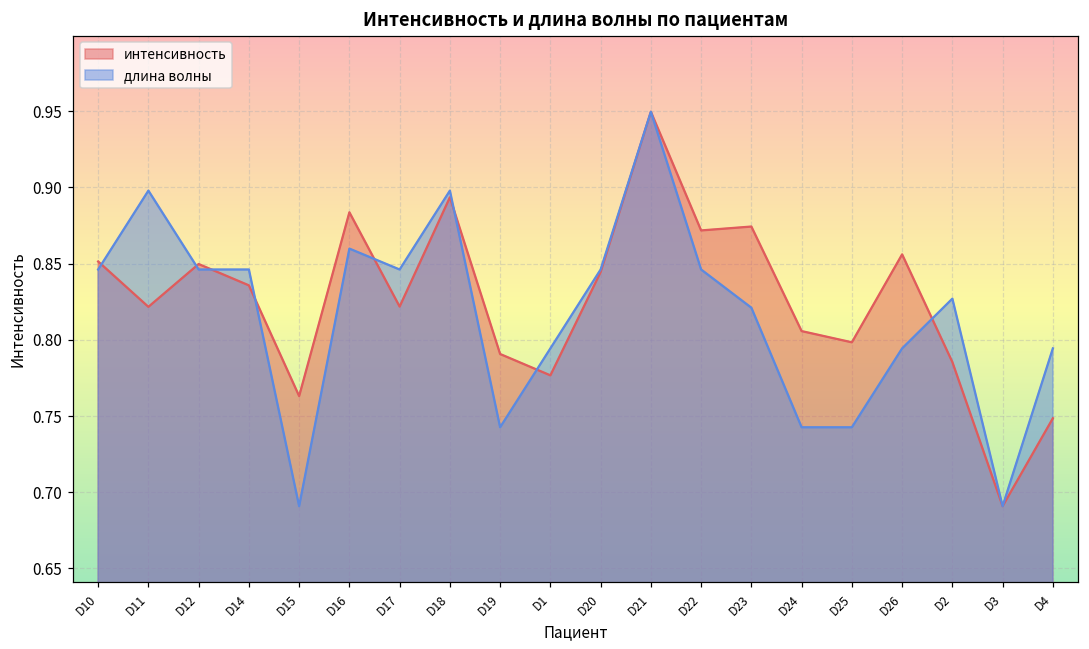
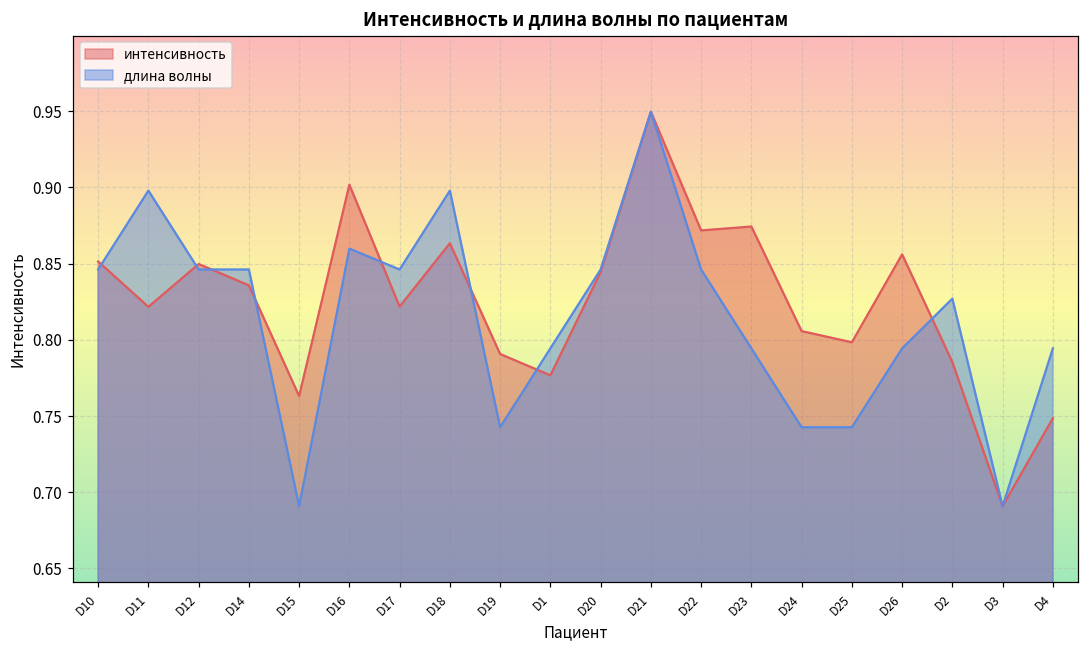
интенсивность, D16: 0.884 -> 0.902
интенсивность, D18: 0.894 -> 0.863
длина волны, D23: 0.821 -> 0.794
